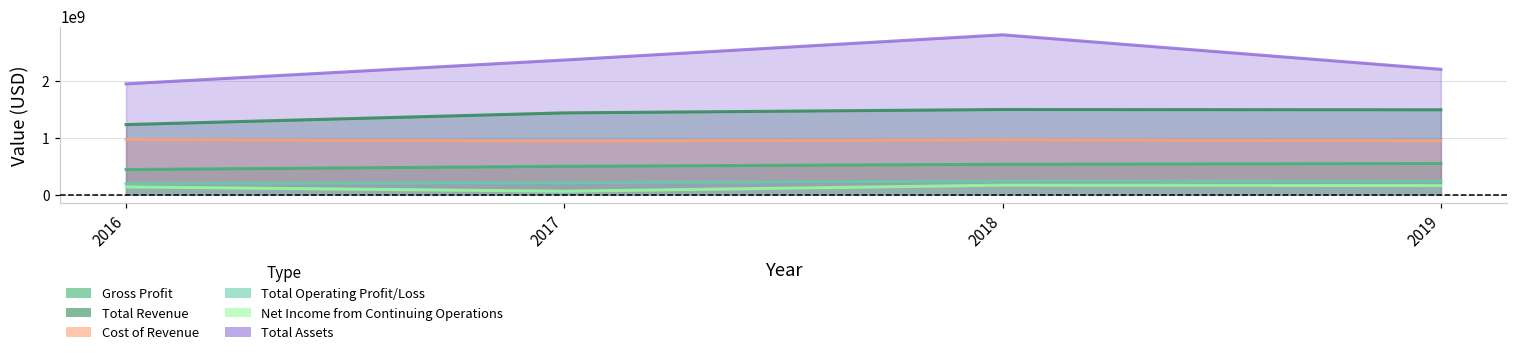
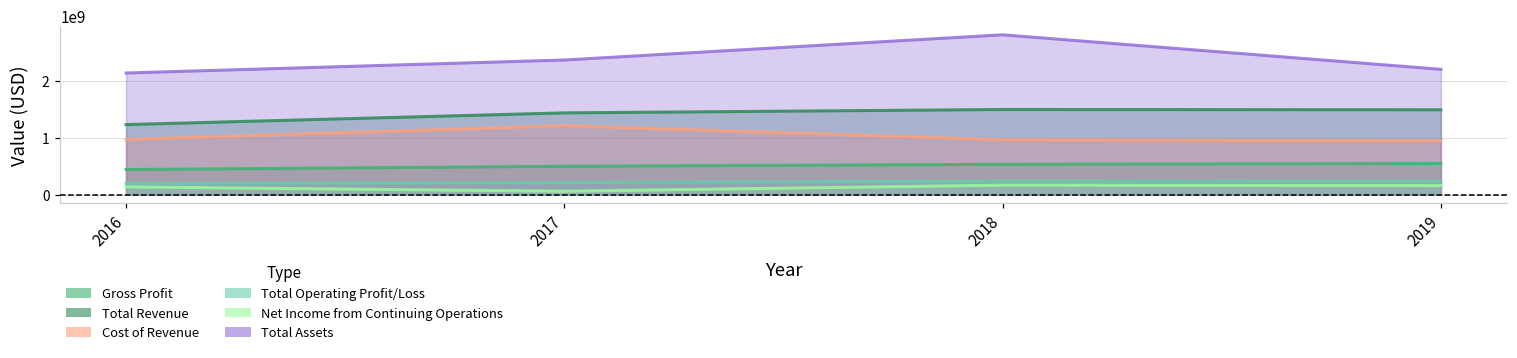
Total Assets, 2016: 1900000000 -> 2100000000
Cost of Revenue, 2017: 900000000 -> 1200000000
